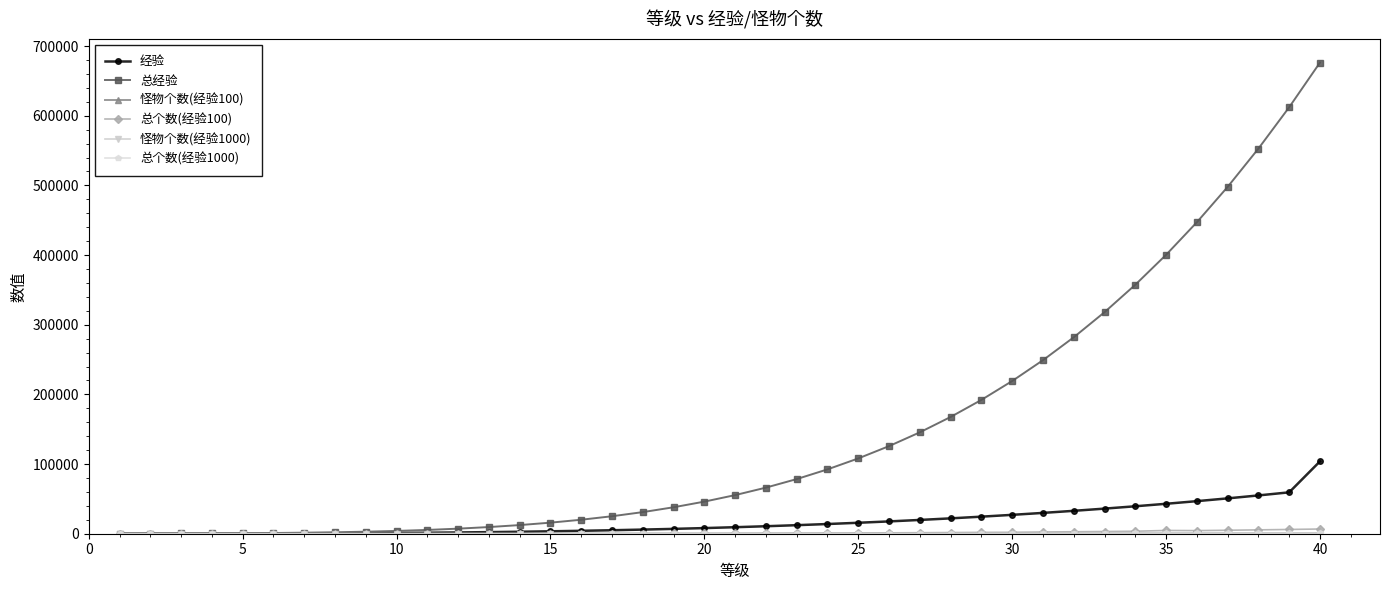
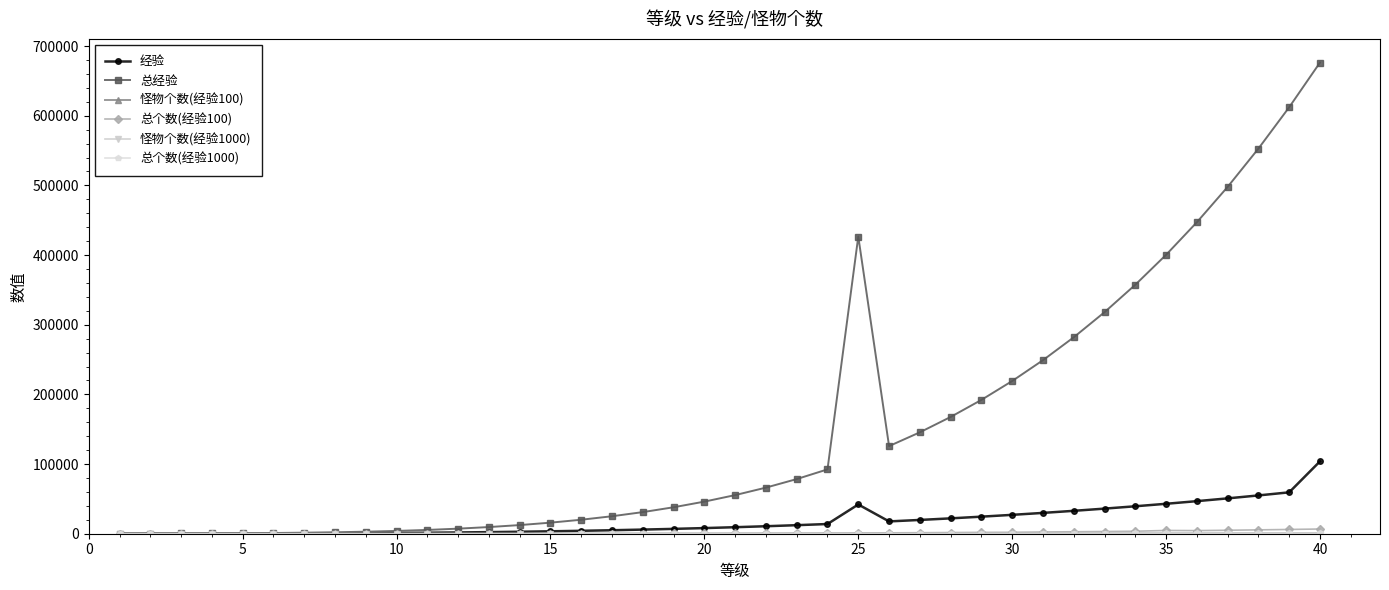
经验, 25: 20000 -> 40000
总经验, 25: 110000 -> 430000
